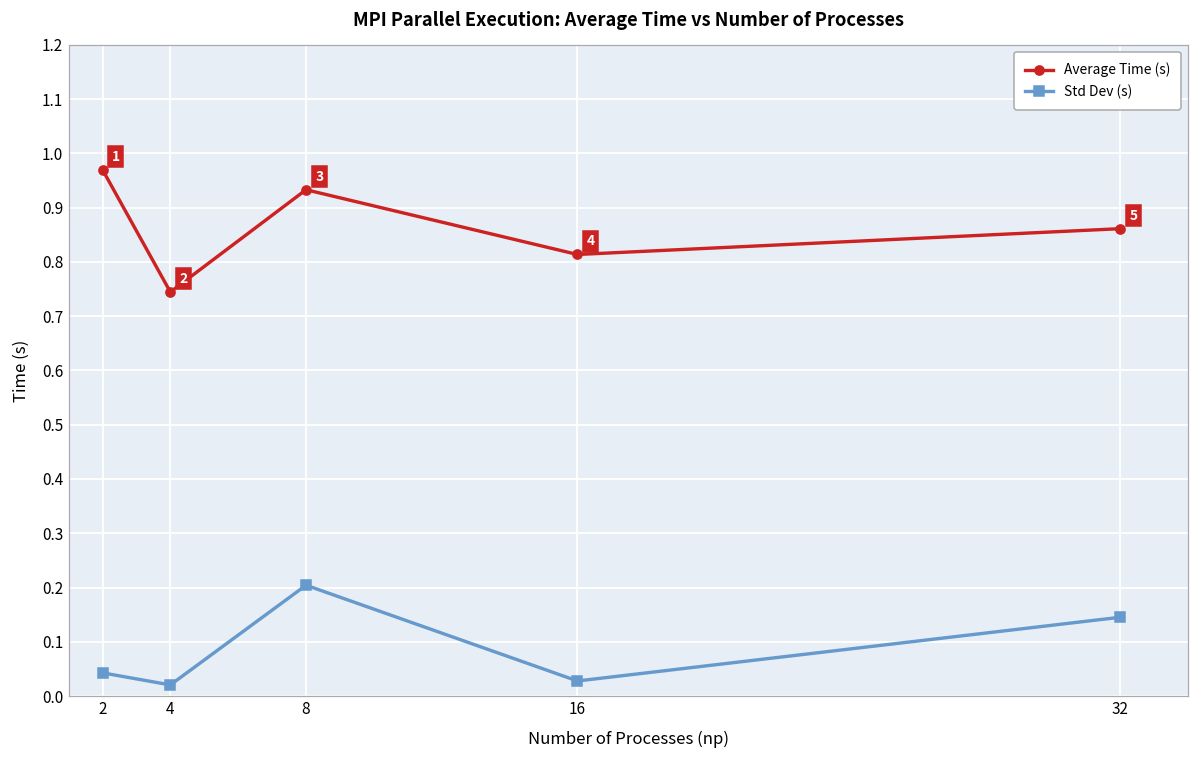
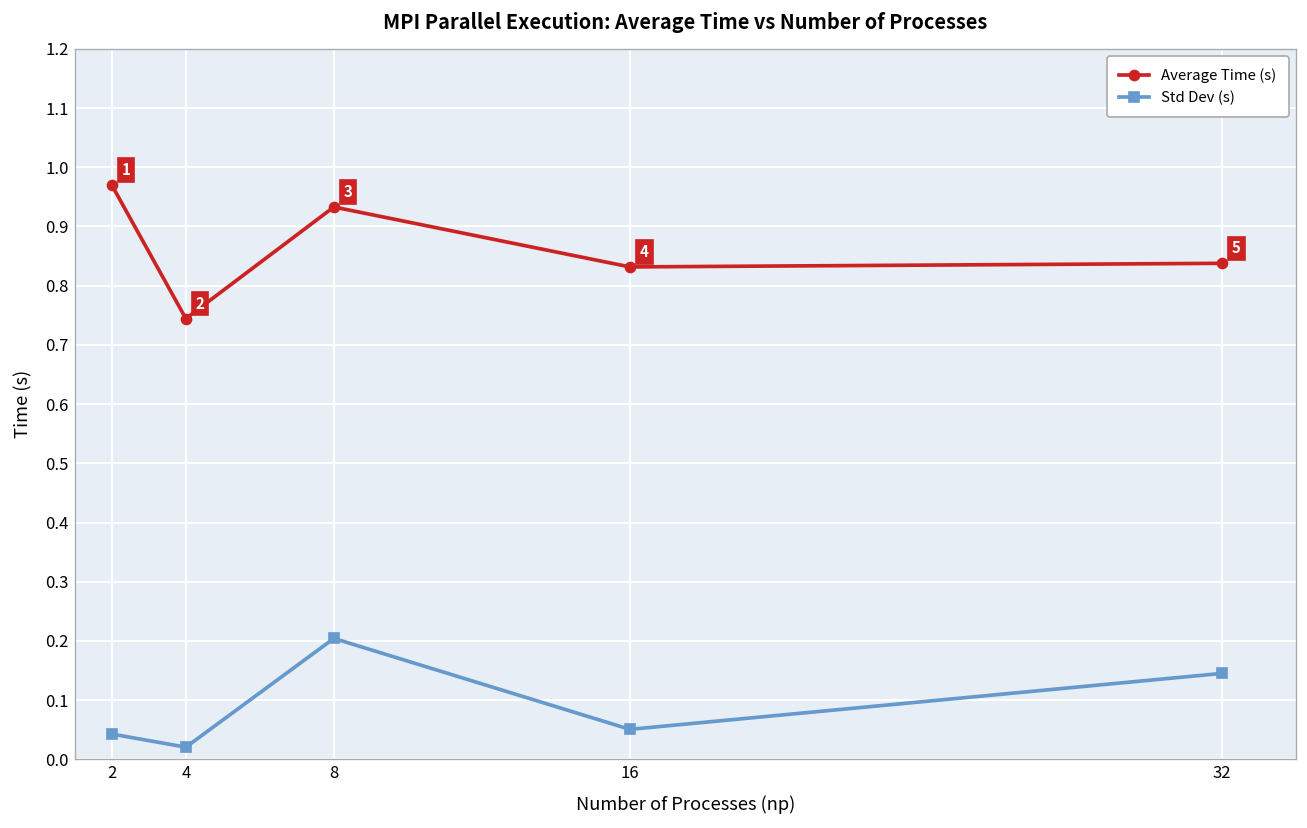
Average Time (s), 16: 0.81 -> 0.83
Std Dev (s), 16: 0.03 -> 0.05
Average Time (s), 32: 0.86 -> 0.84
